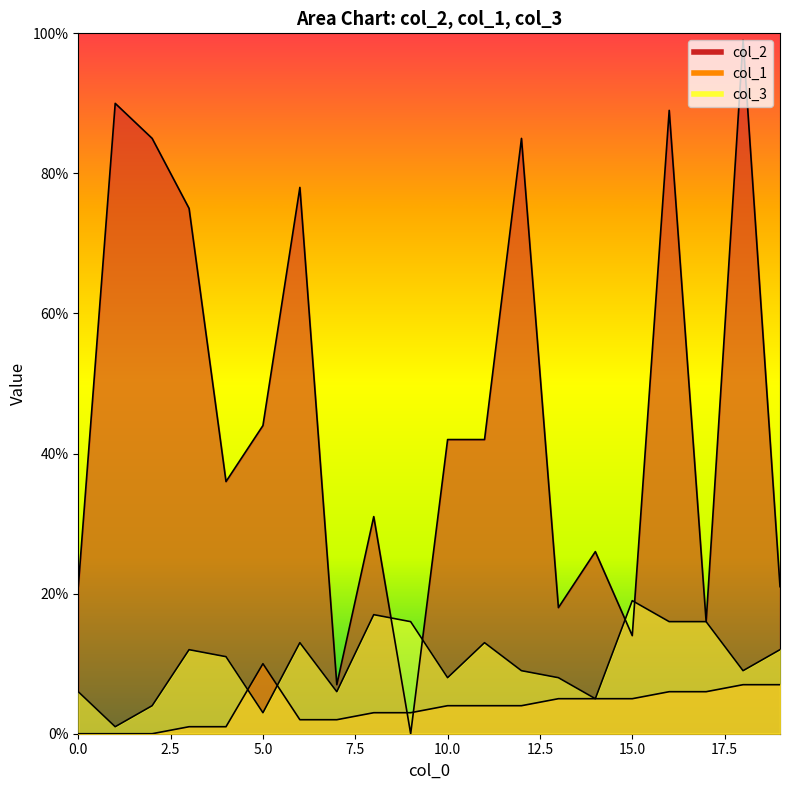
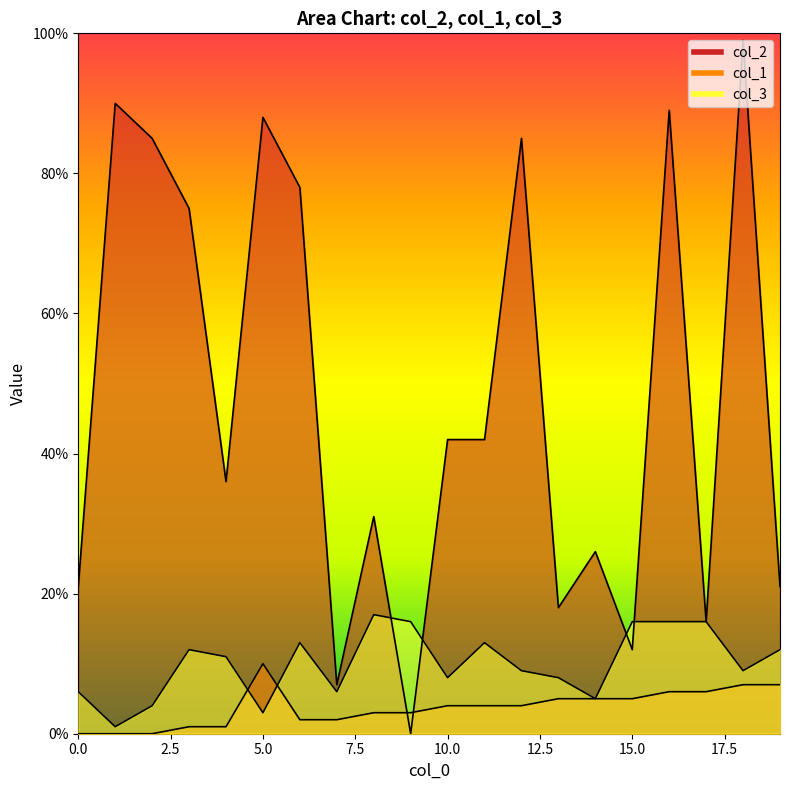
col_2, 5.0: 44% -> 88%
col_2, 15.0: 14% -> 12%
col_3, 15.0: 19% -> 16%
